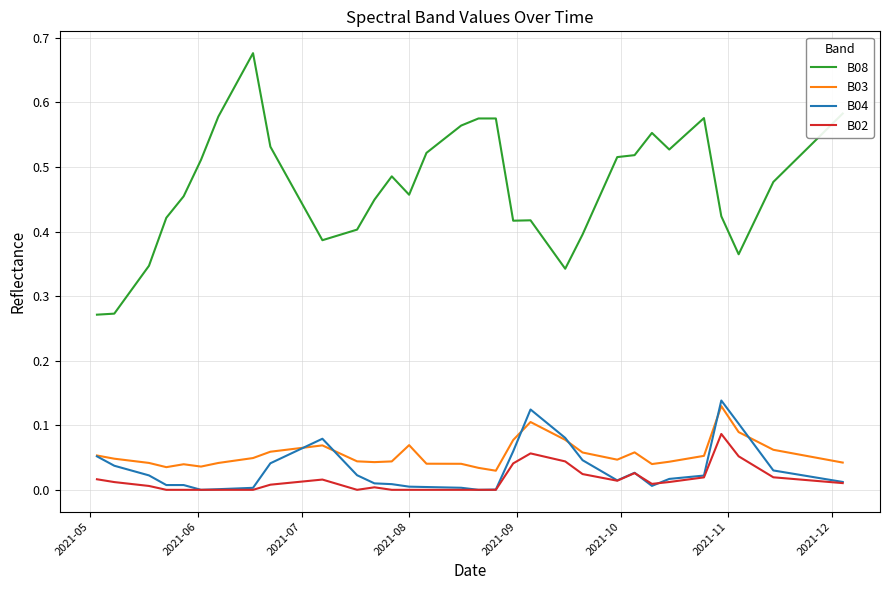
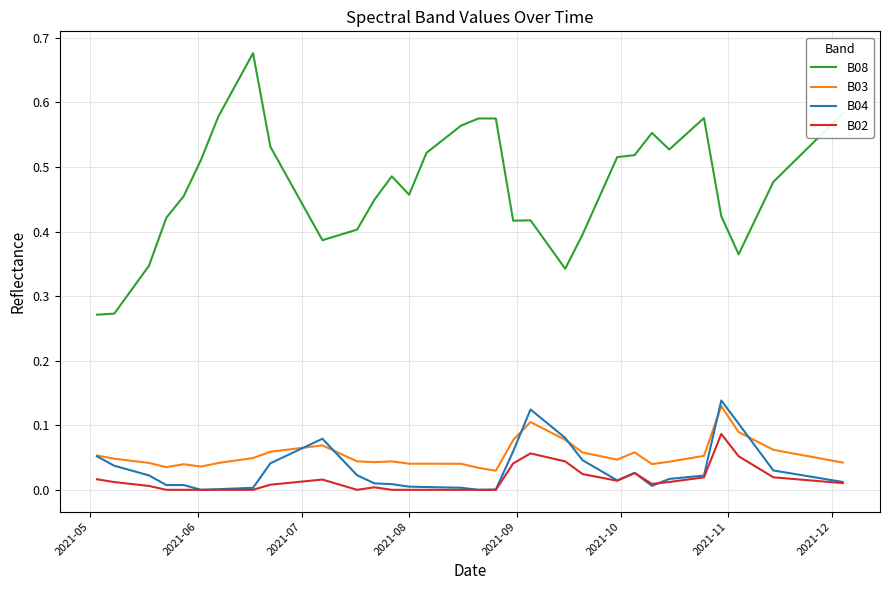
B03, 2021-08: 0.07 -> 0.04
